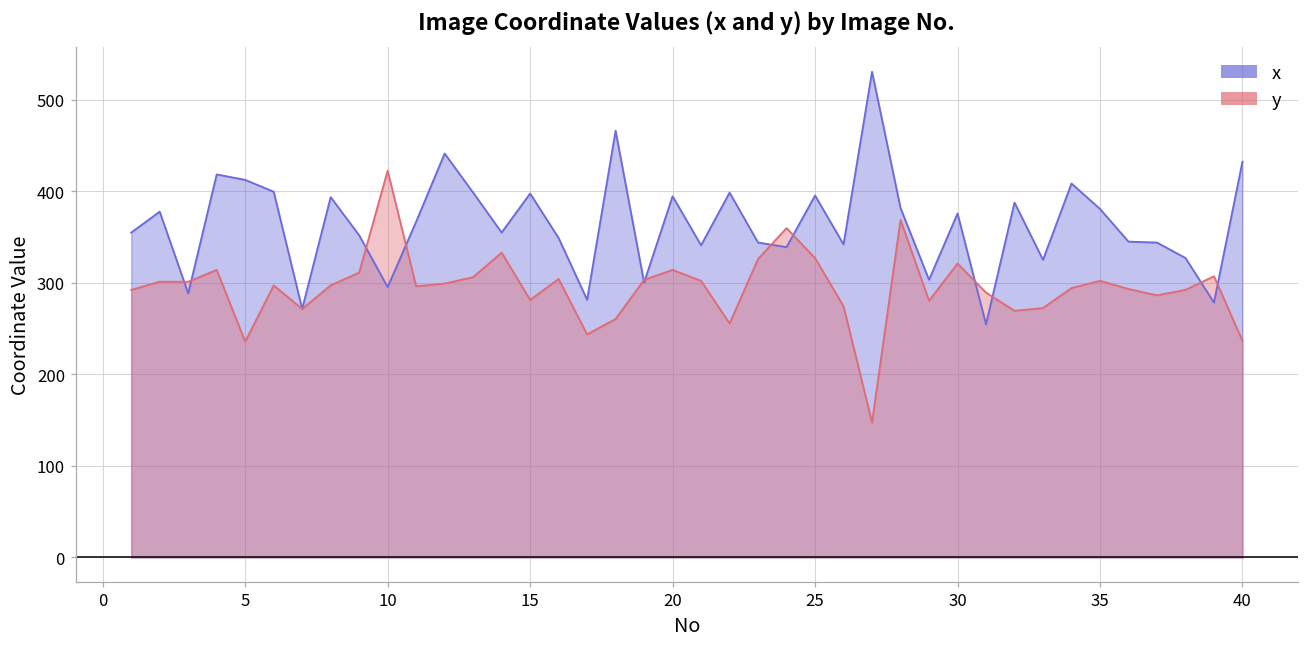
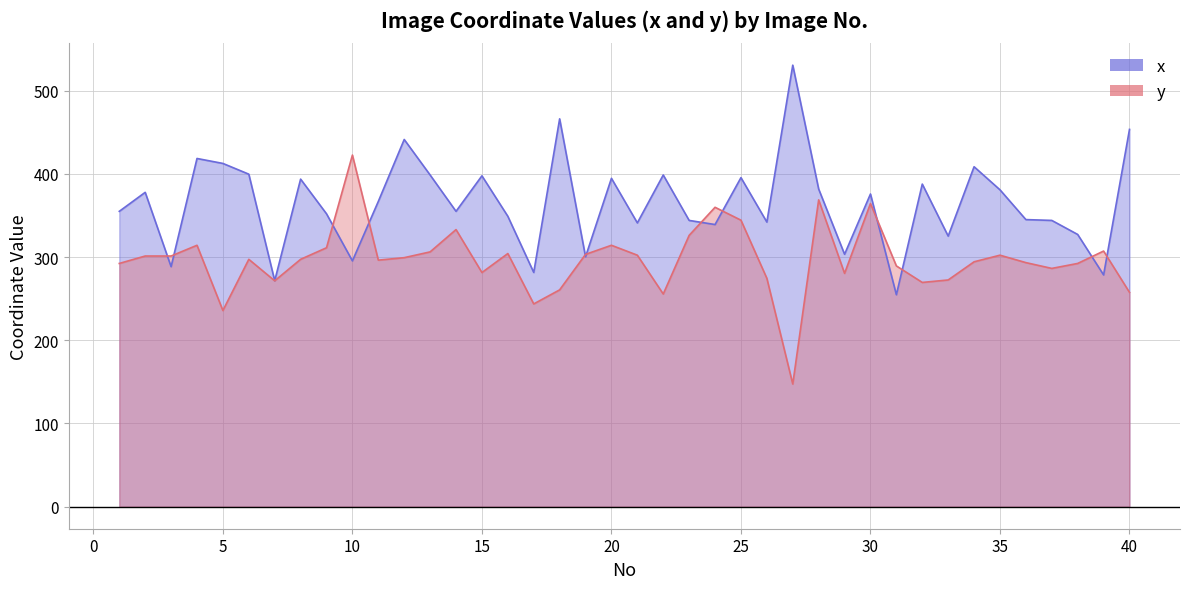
y, 25: 330 -> 340
y, 30: 320 -> 360
x, 40: 430 -> 450
y, 40: 240 -> 260
